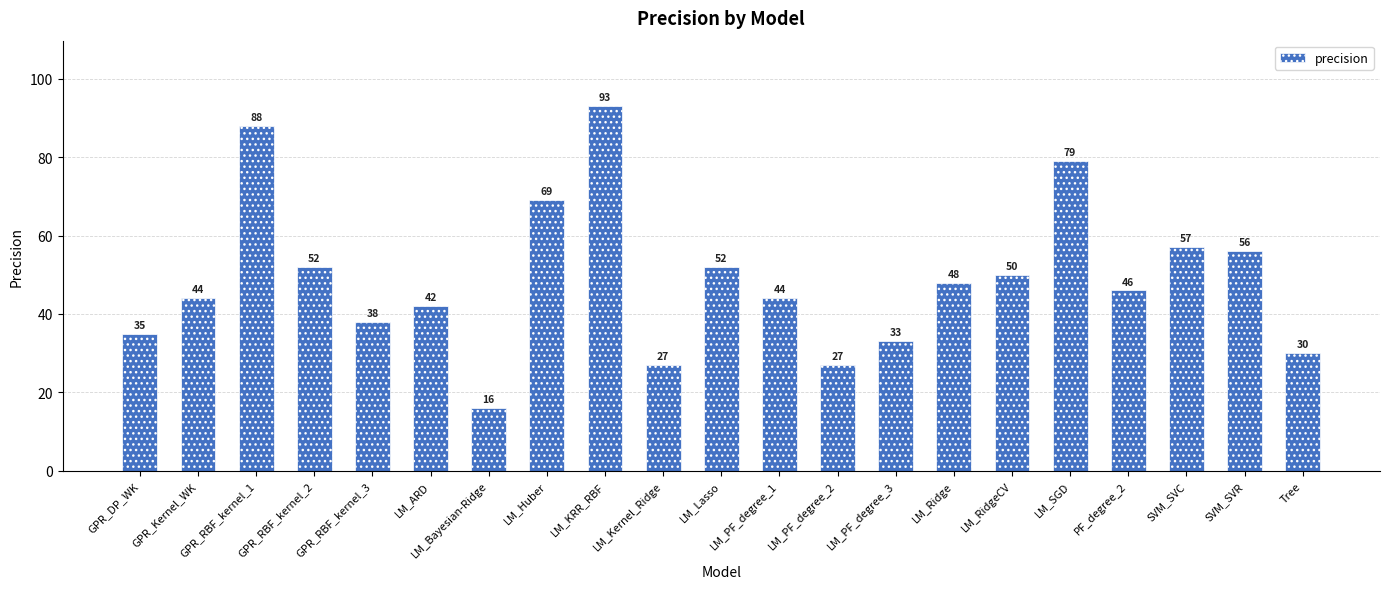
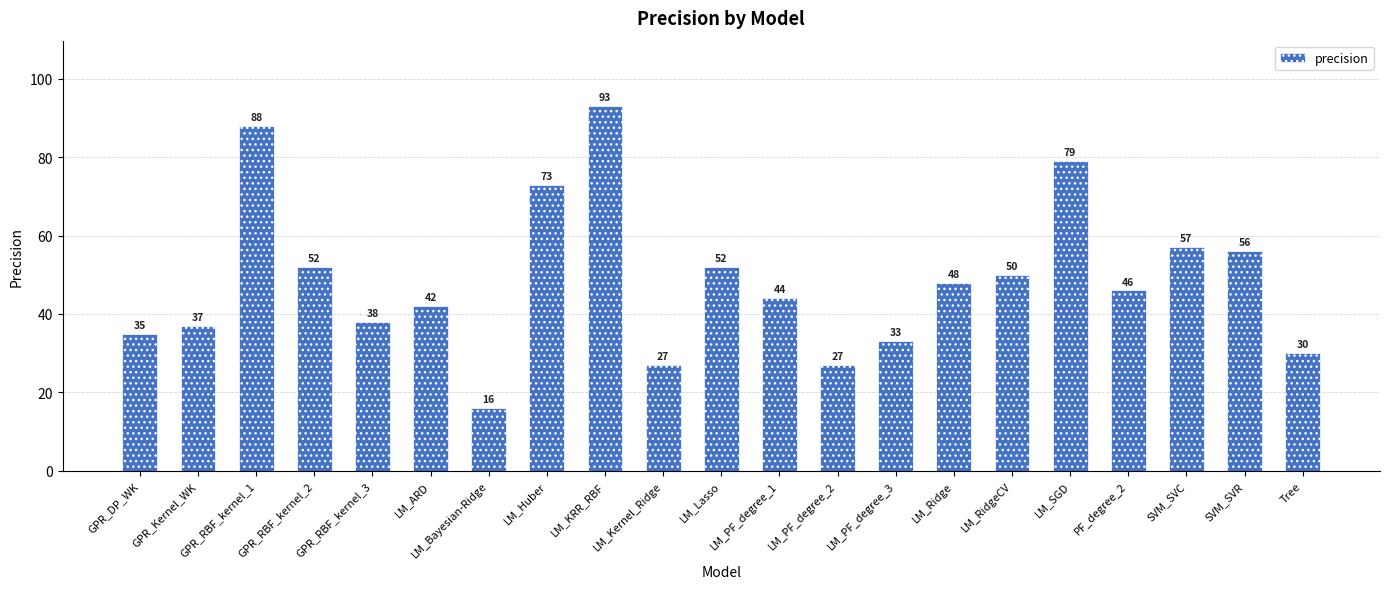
GPR_Kernel_WK: 44 -> 37
LM_Huber: 69 -> 73
